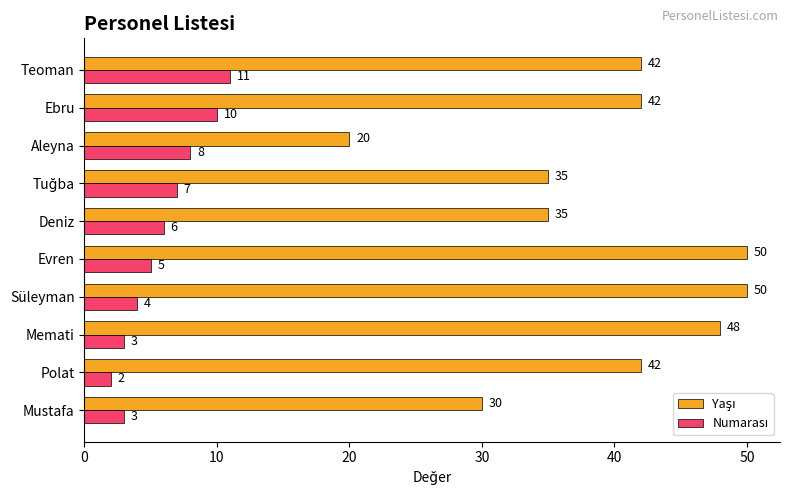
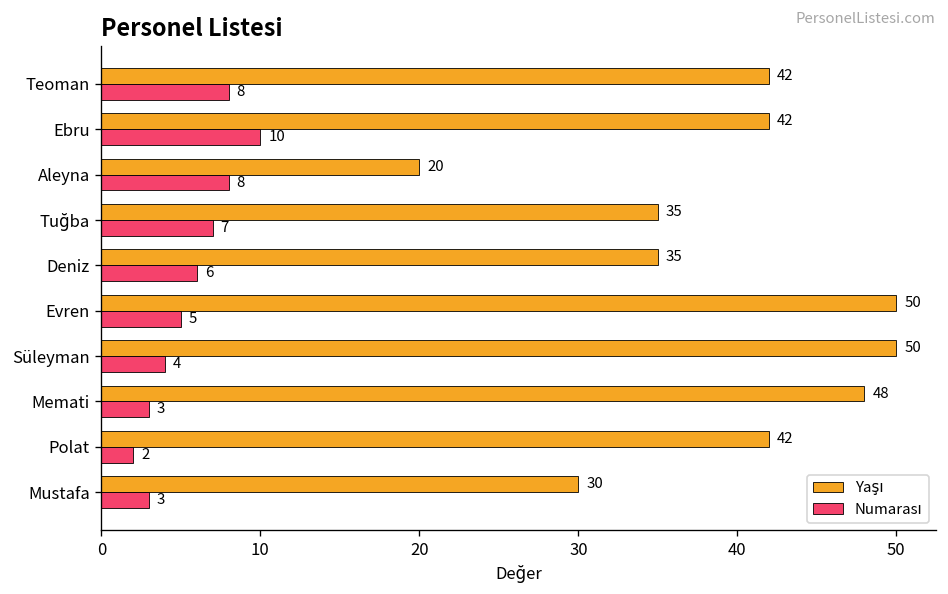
Numarası, Teoman: 11 -> 8
